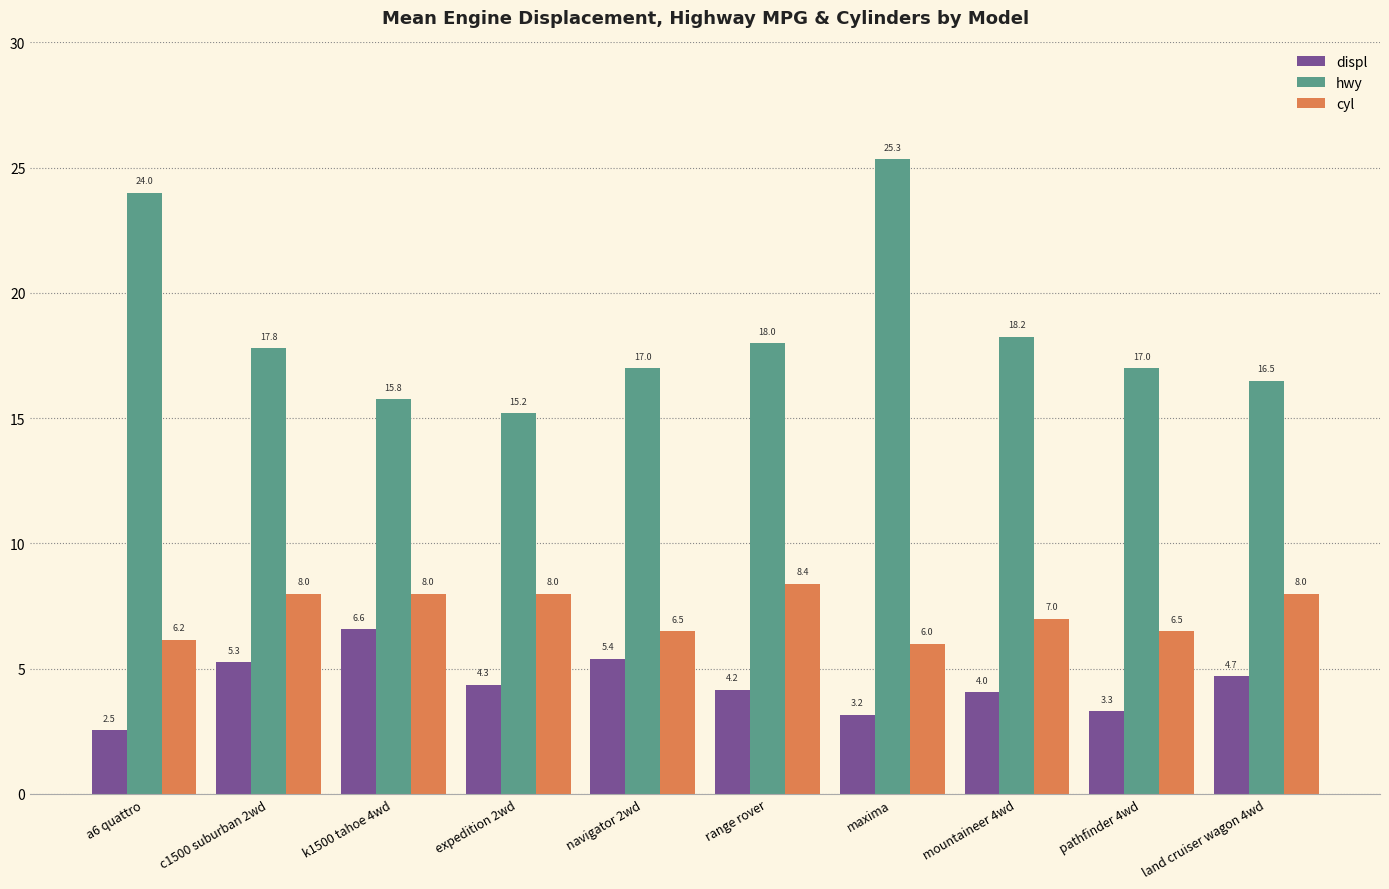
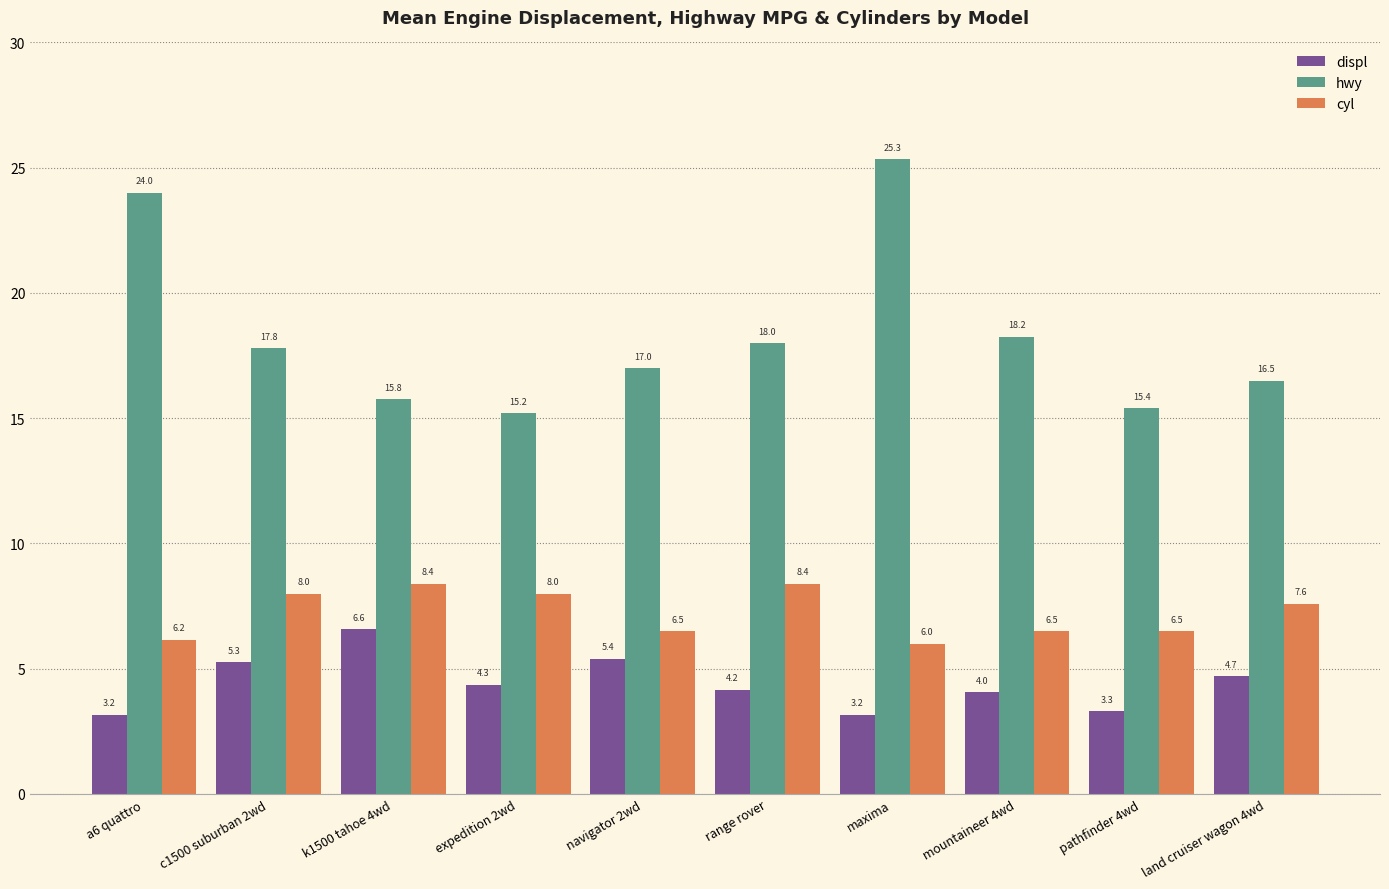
displ, a6 quattro: 2.5 -> 3.2
cyl, k1500 tahoe 4wd: 8.0 -> 8.4
cyl, mountaineer 4wd: 7.0 -> 6.5
hwy, pathfinder 4wd: 17.0 -> 15.4
cyl, land cruiser wagon 4wd: 8.0 -> 7.6
